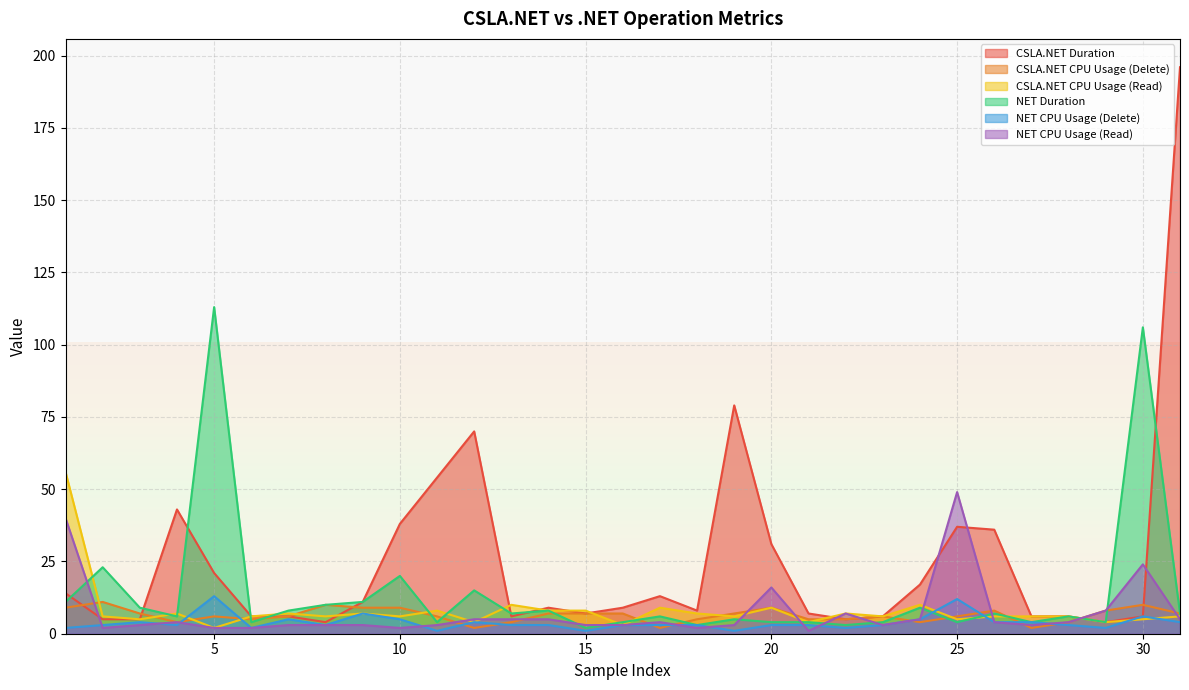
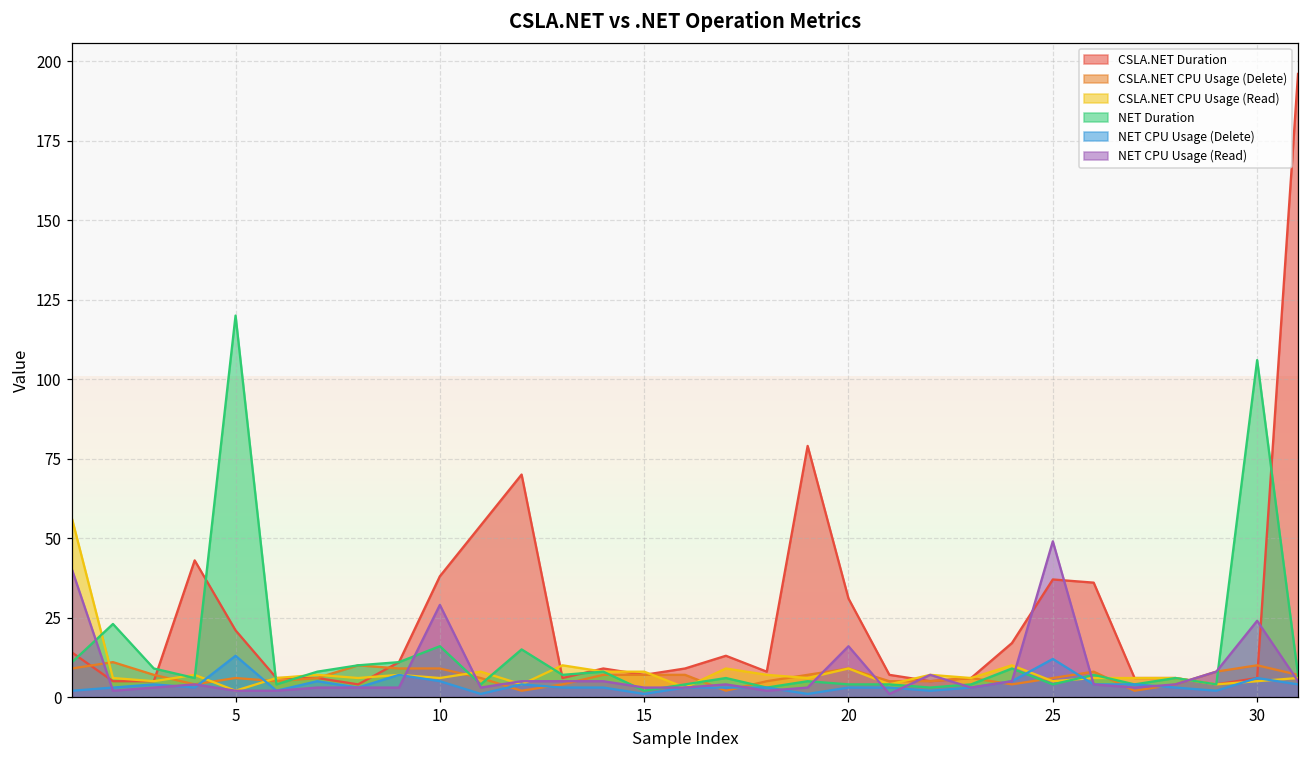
NET Duration, 5: 113 -> 120
NET Duration, 10: 20 -> 16
NET CPU Usage (Read), 10: 2 -> 29
